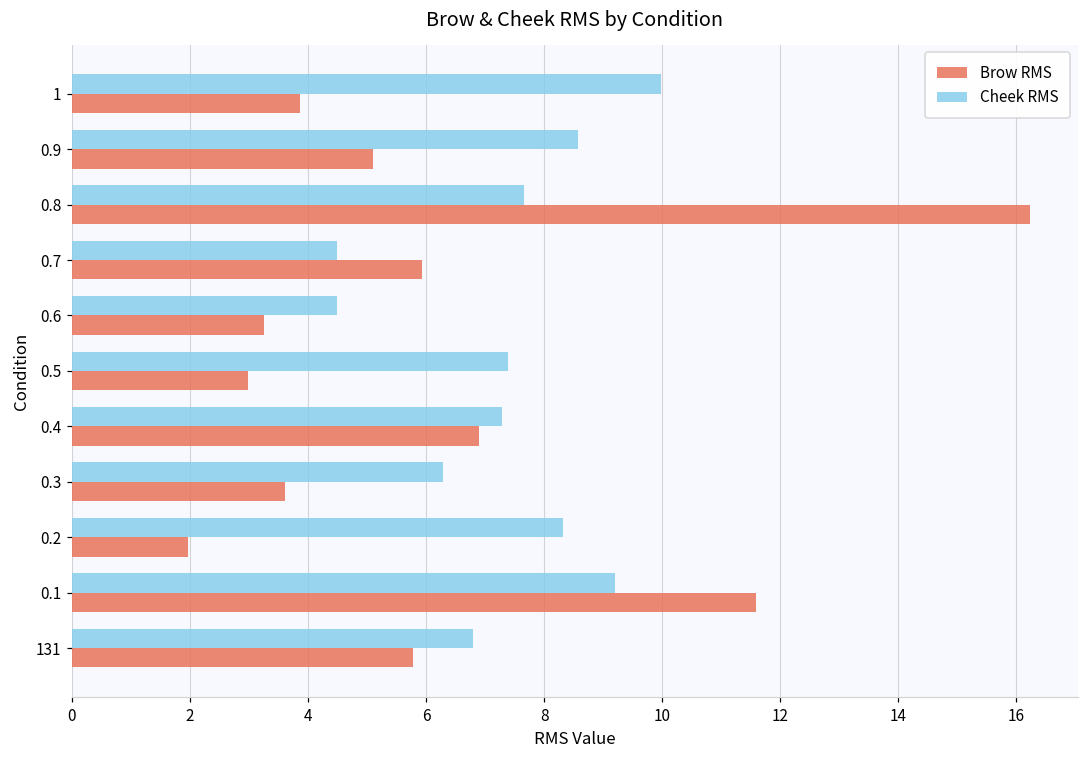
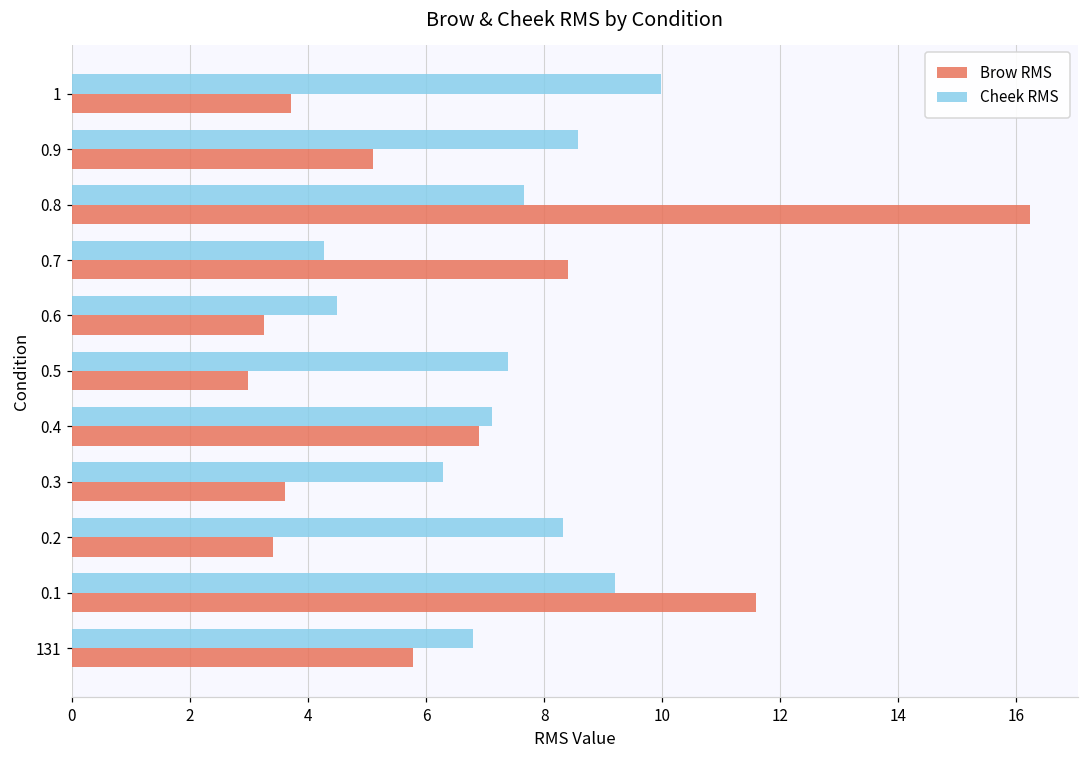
Brow RMS, 1: 3.9 -> 3.7
Cheek RMS, 0.7: 4.5 -> 4.3
Brow RMS, 0.7: 5.9 -> 8.4
Cheek RMS, 0.4: 7.3 -> 7.1
Brow RMS, 0.2: 2.0 -> 3.4
